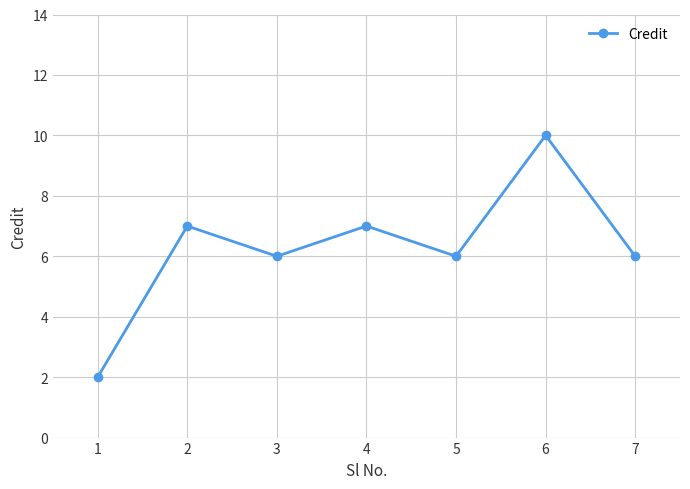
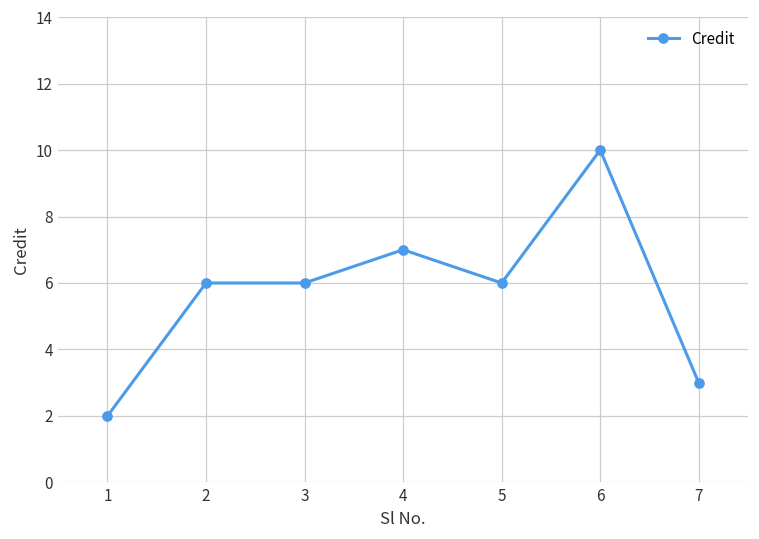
2: 7 -> 6
7: 6 -> 3
